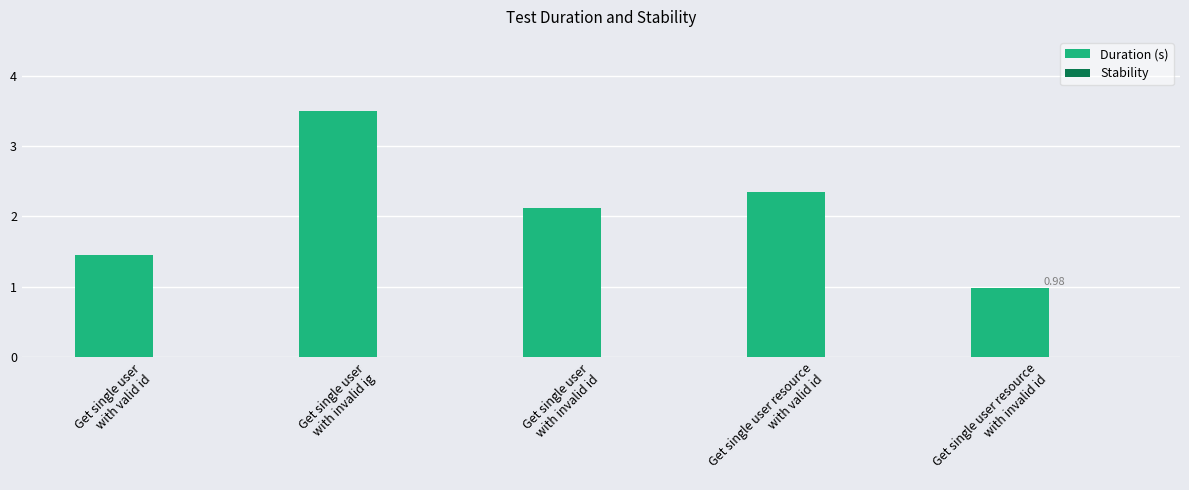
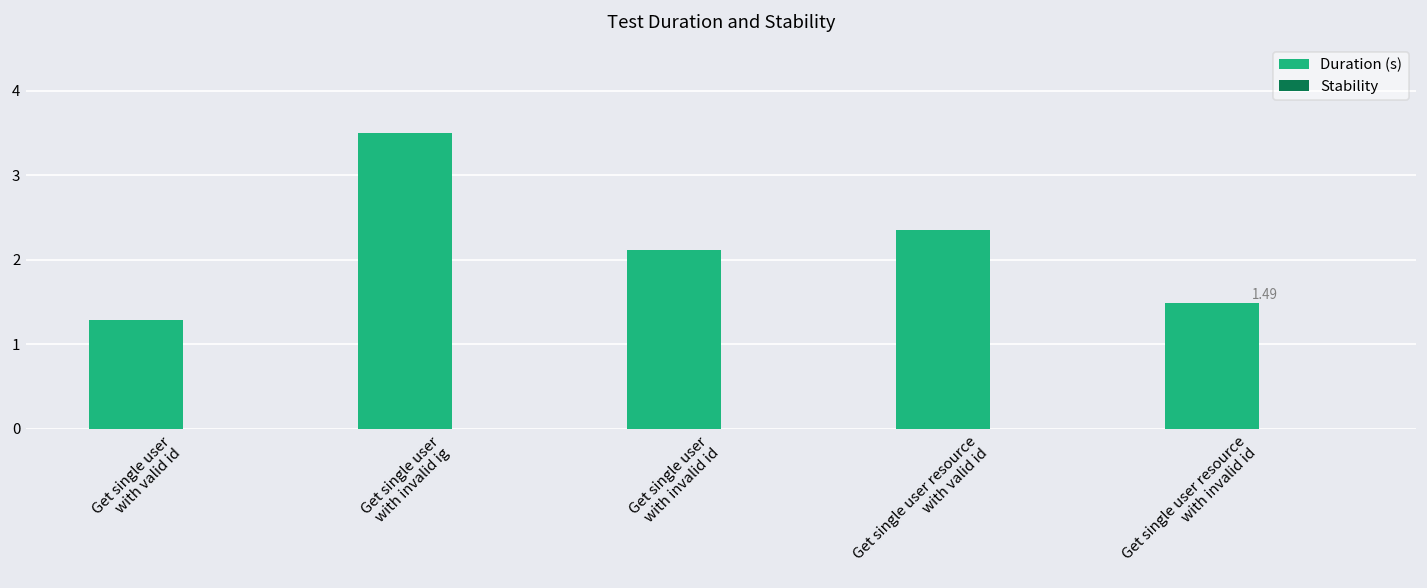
Duration (s), Get single user with valid id: 1.5 -> 1.3
Duration (s), Get single user resource with invalid id: 0.98 -> 1.49
